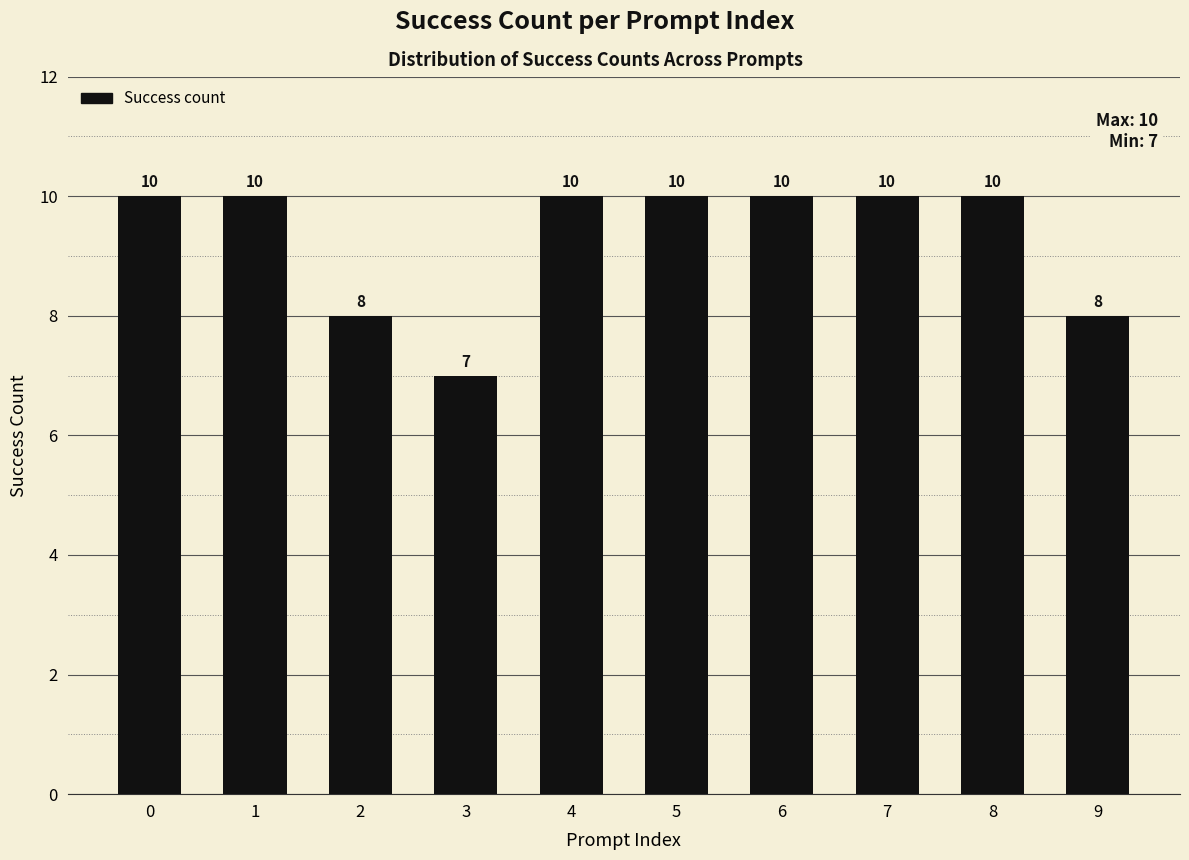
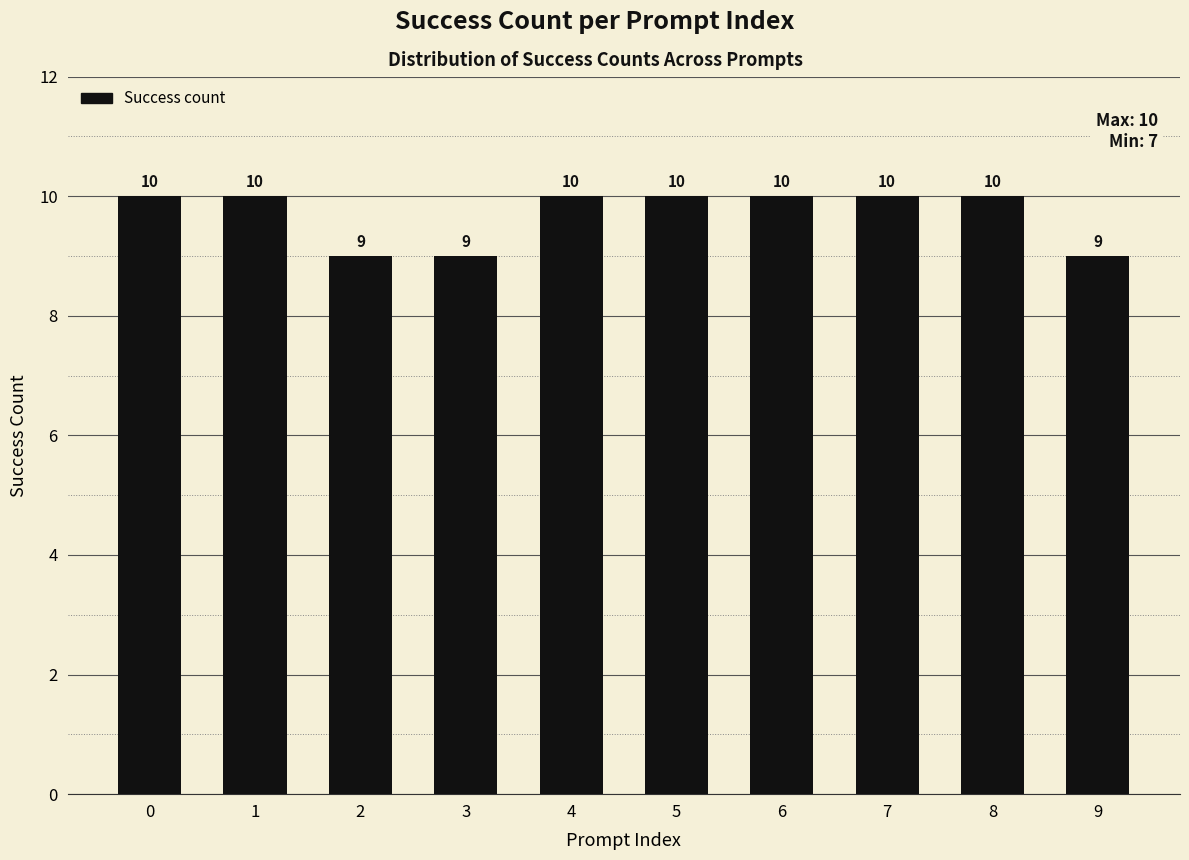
2: 8 -> 9
3: 7 -> 9
9: 8 -> 9
